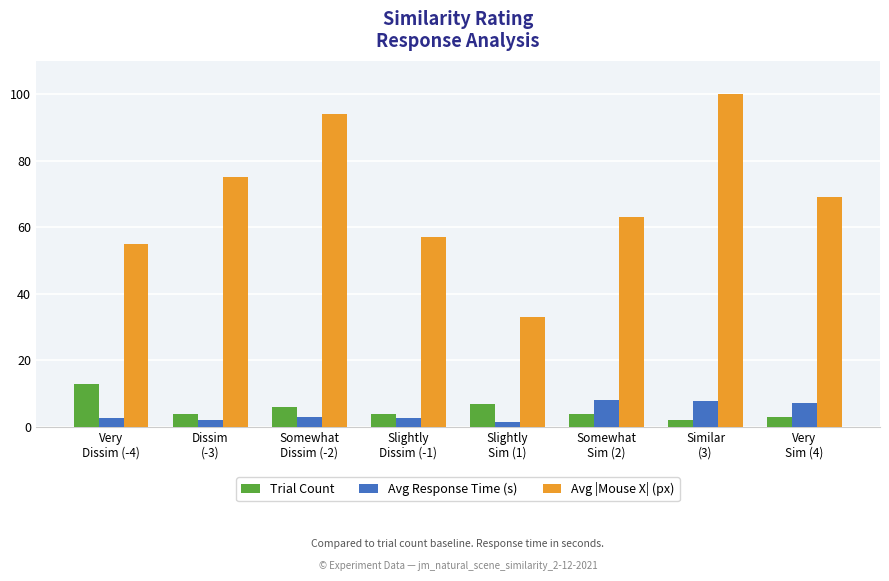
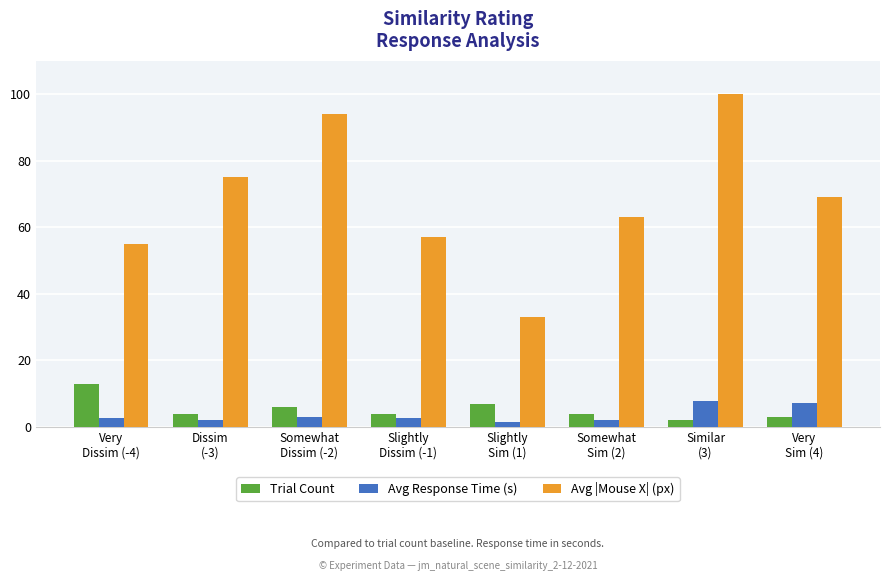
Avg Response Time (s), Somewhat Sim (2): 8 -> 2
